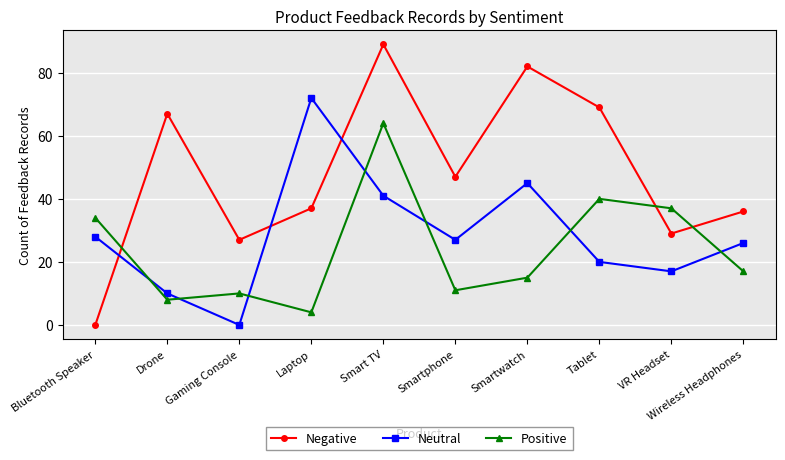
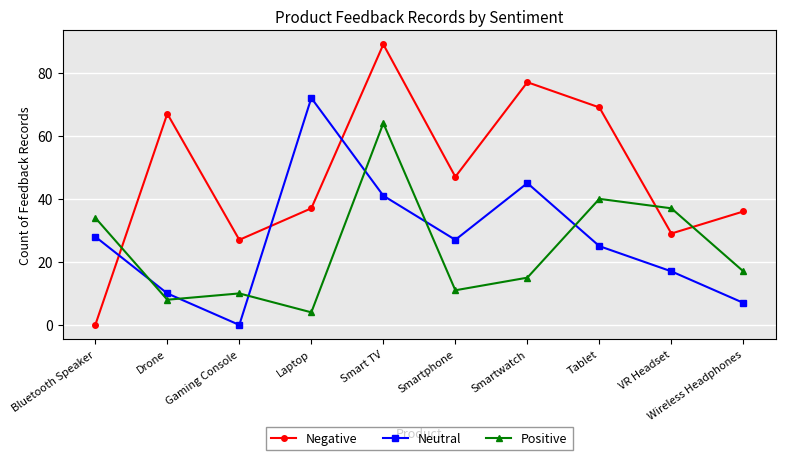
Negative, Smartwatch: 82 -> 77
Neutral, Tablet: 20 -> 25
Neutral, Wireless Headphones: 26 -> 7
